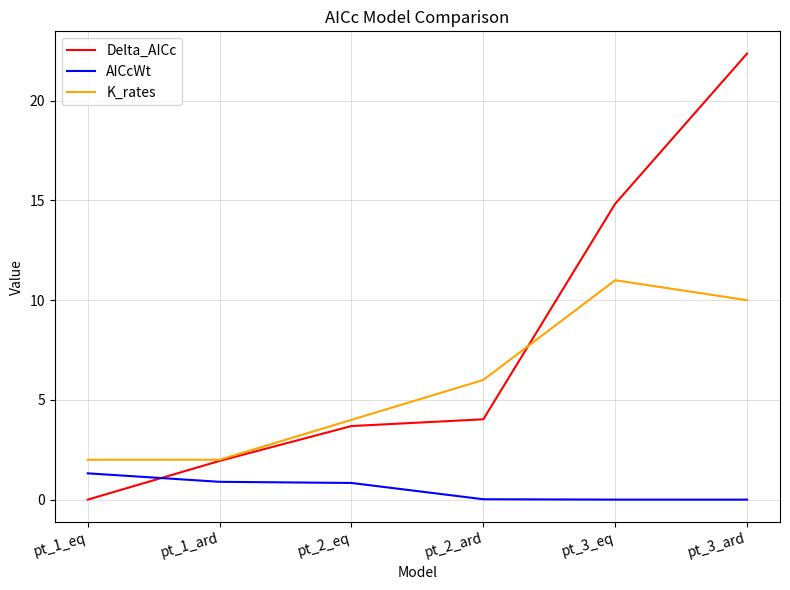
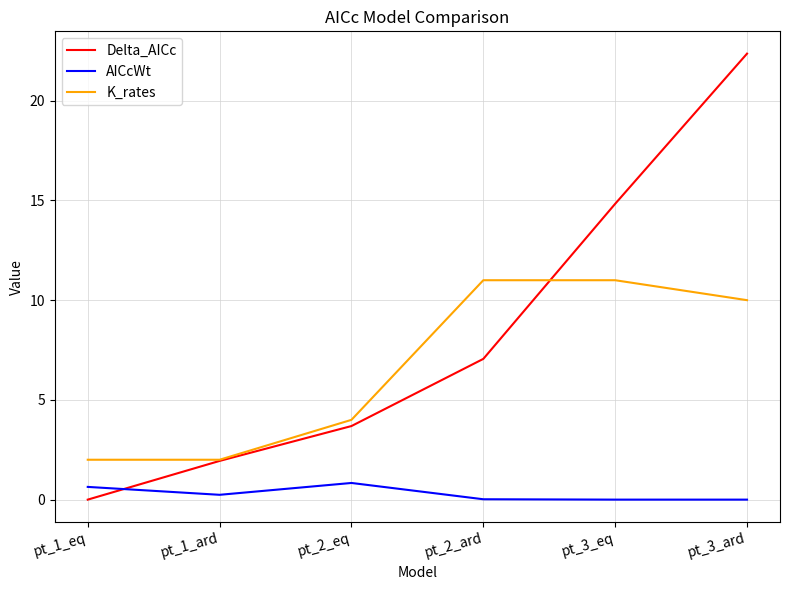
AICcWt, pt_1_eq: 1.3 -> 0.6
AICcWt, pt_1_ard: 0.9 -> 0.2
Delta_AICc, pt_2_ard: 4.0 -> 7.1
K_rates, pt_2_ard: 6 -> 11
